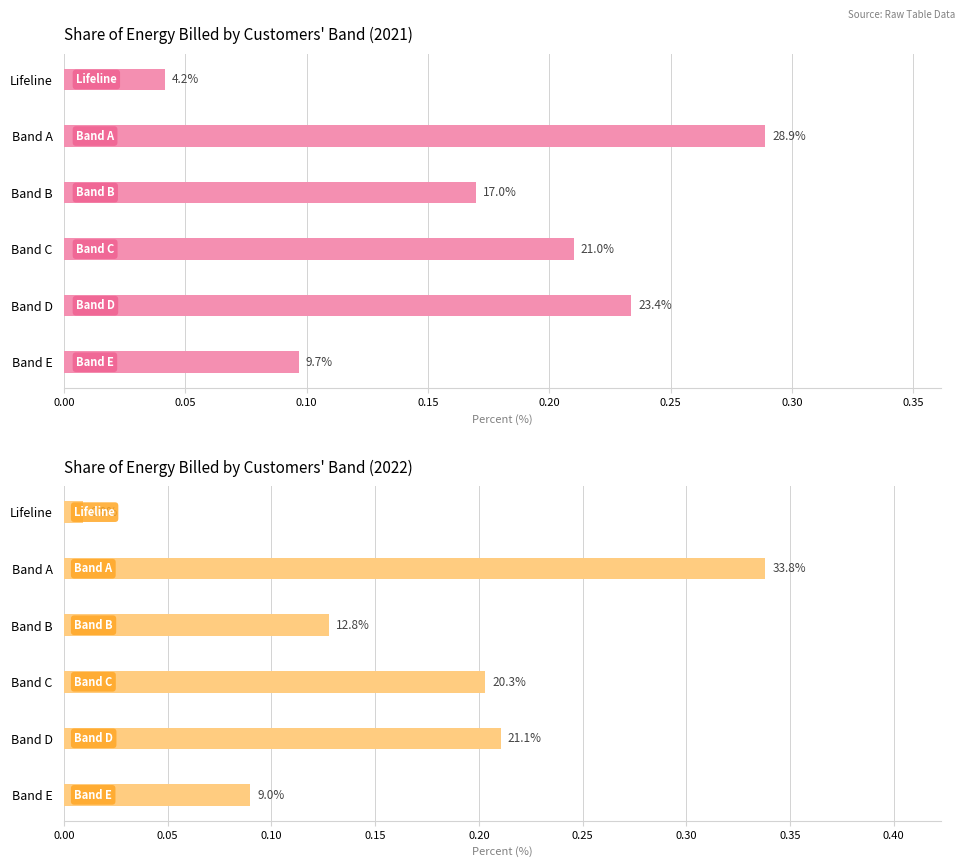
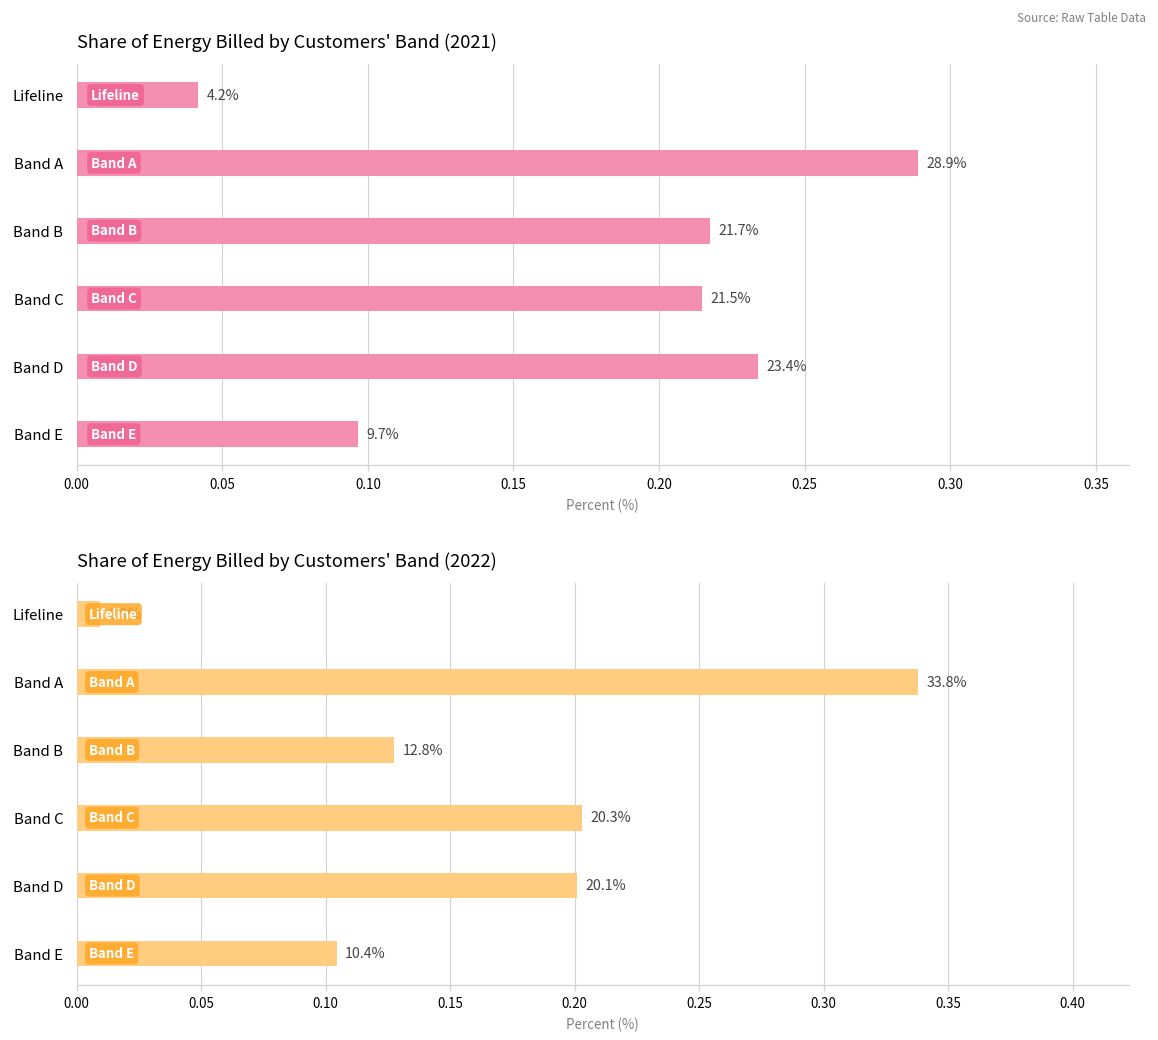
Share of Energy Billed by Customers' Band (2021), Band B: 17.0% -> 21.7%
Share of Energy Billed by Customers' Band (2021), Band C: 21.0% -> 21.5%
Share of Energy Billed by Customers' Band (2022), Band D: 21.1% -> 20.1%
Share of Energy Billed by Customers' Band (2022), Band E: 9.0% -> 10.4%
